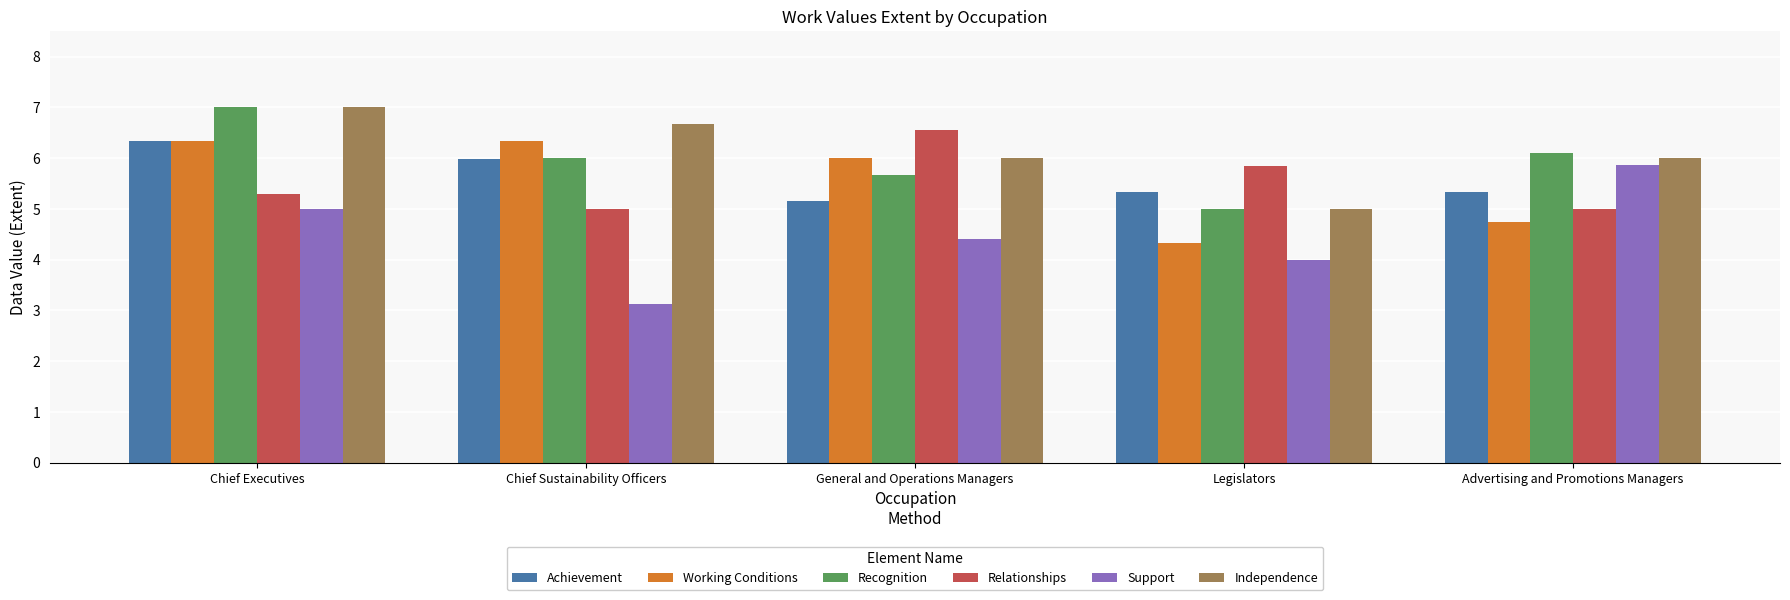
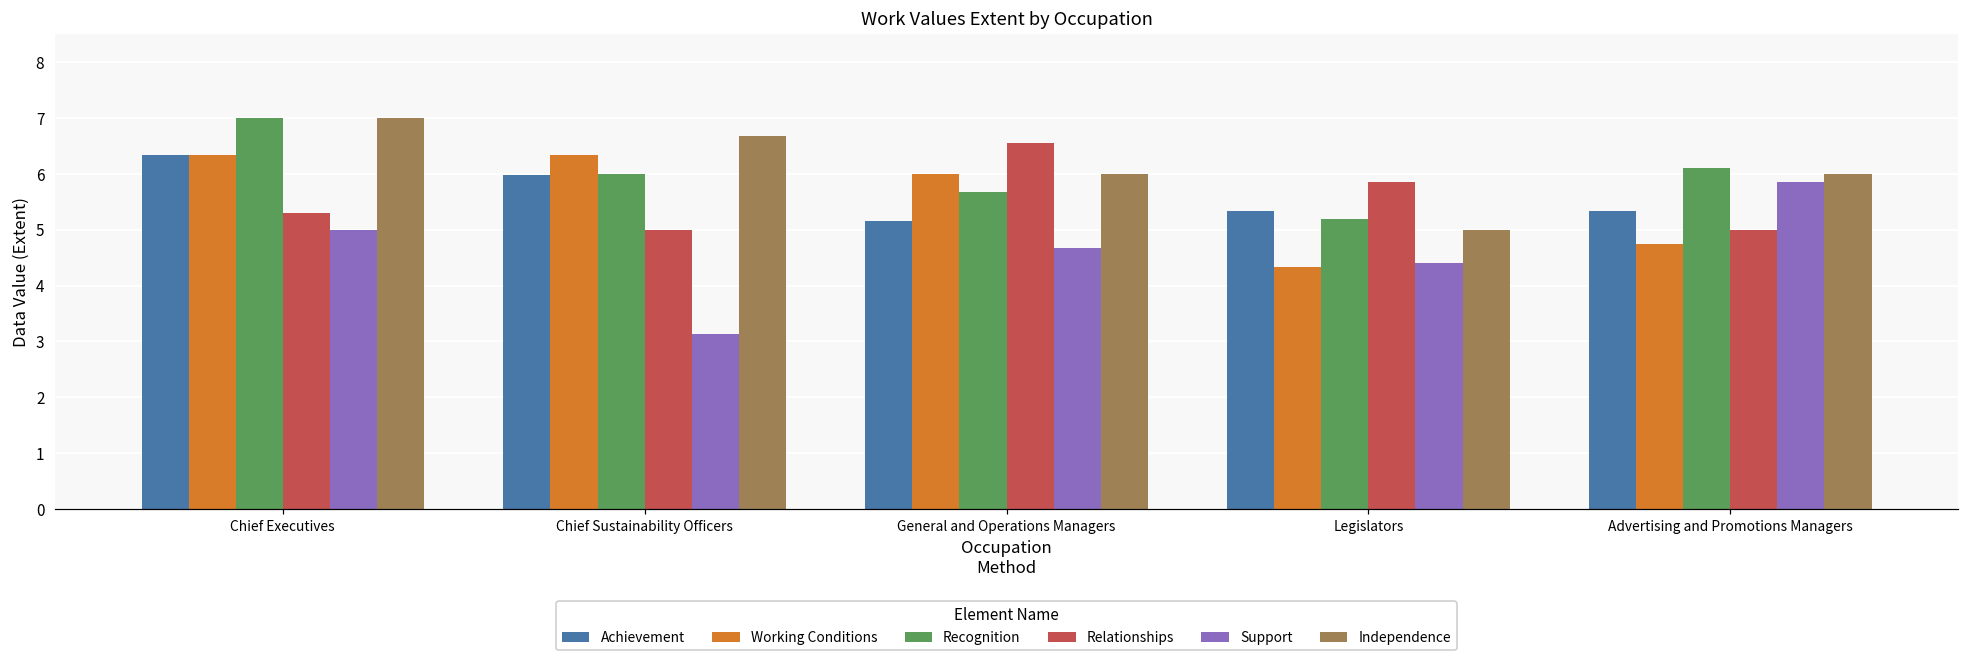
Support, General and Operations Managers: 4.4 -> 4.7
Recognition, Legislators: 5.0 -> 5.2
Support, Legislators: 4.0 -> 4.4
